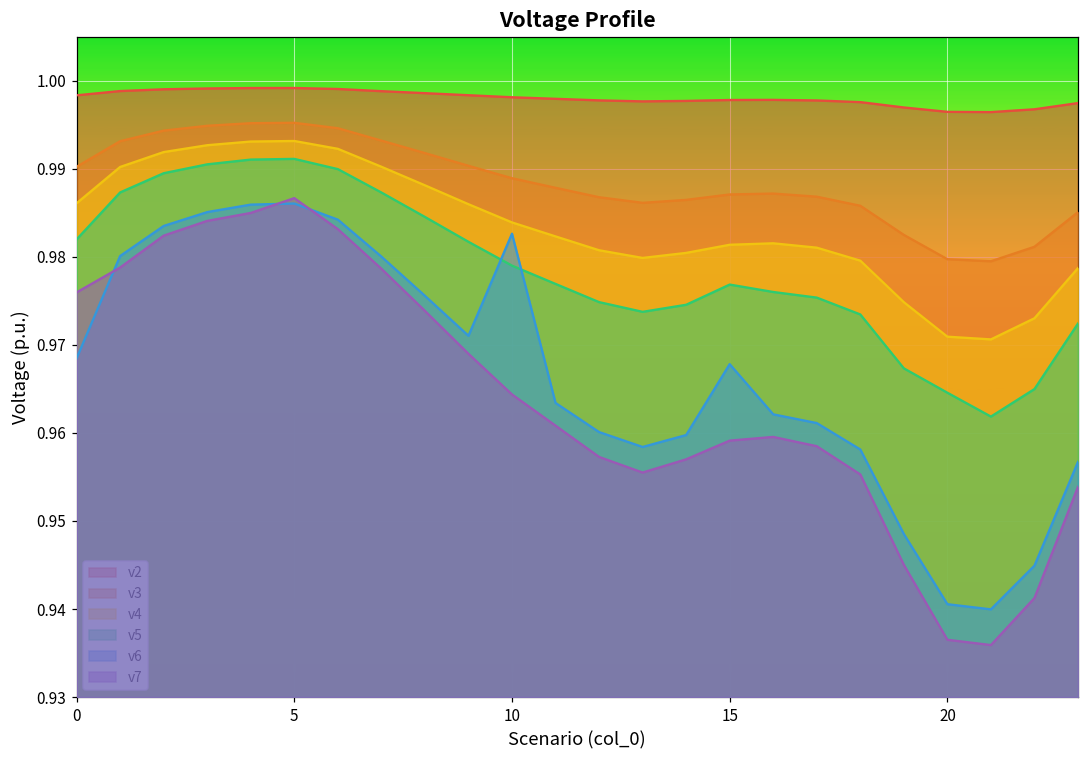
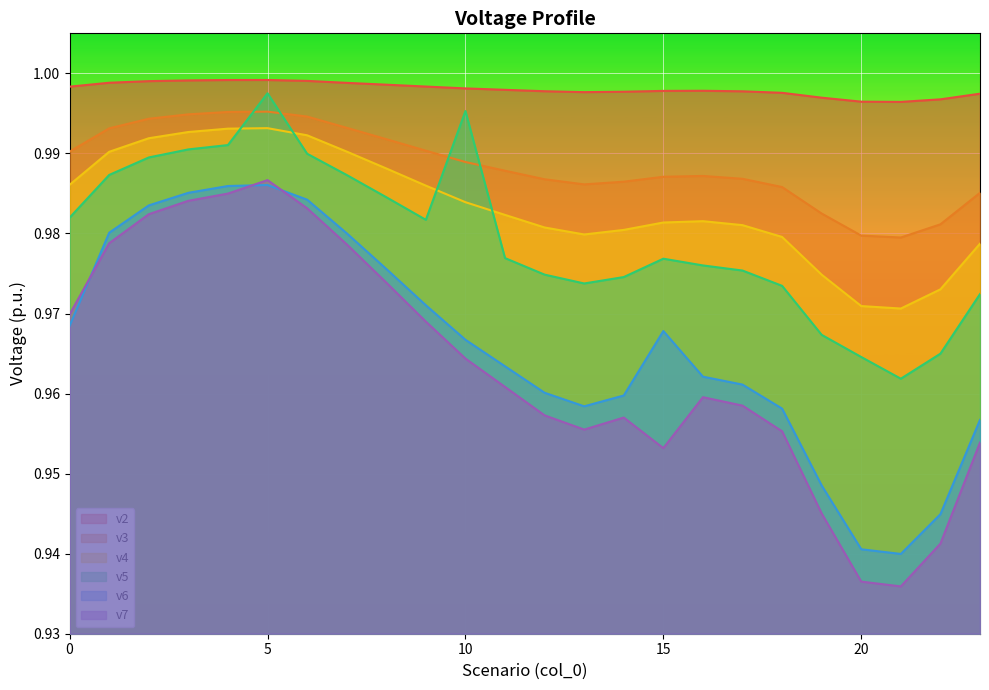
v7, 0: 0.976 -> 0.970
v5, 5: 0.991 -> 0.998
v5, 10: 0.979 -> 0.995
v6, 10: 0.983 -> 0.967
v7, 15: 0.959 -> 0.953
